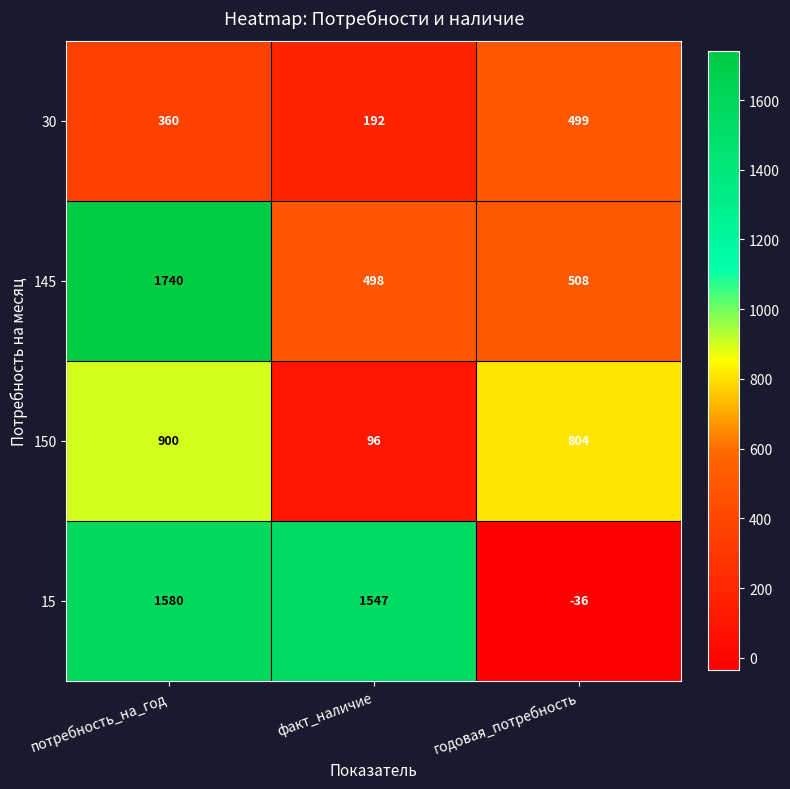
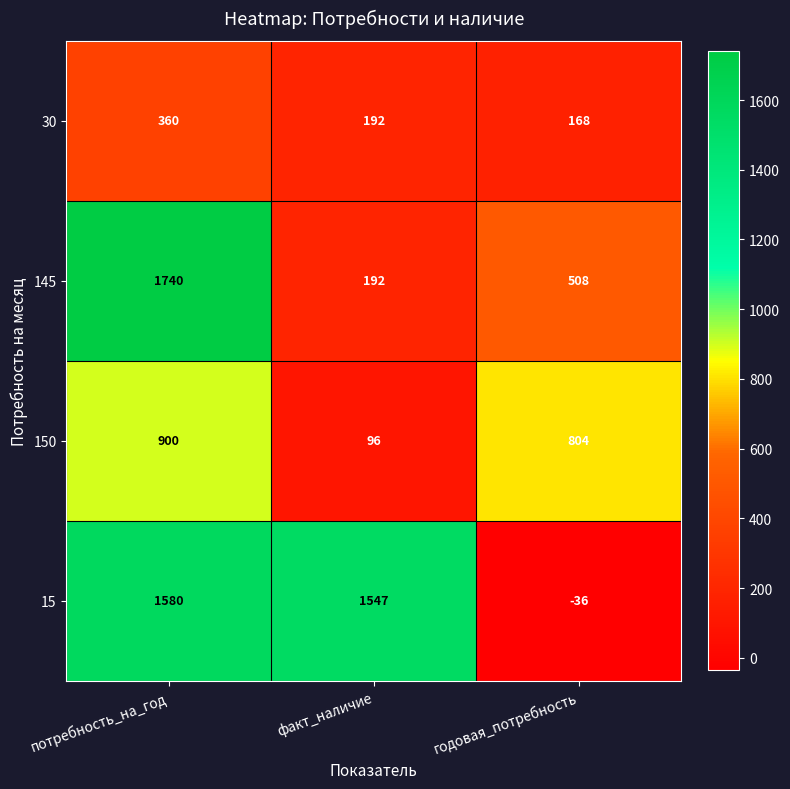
30, годовая_потребность: 499 -> 168
145, факт_наличие: 498 -> 192
